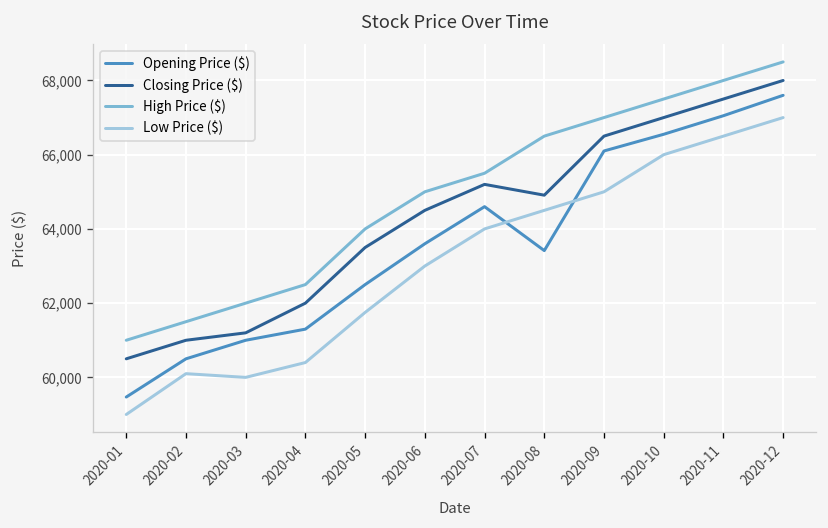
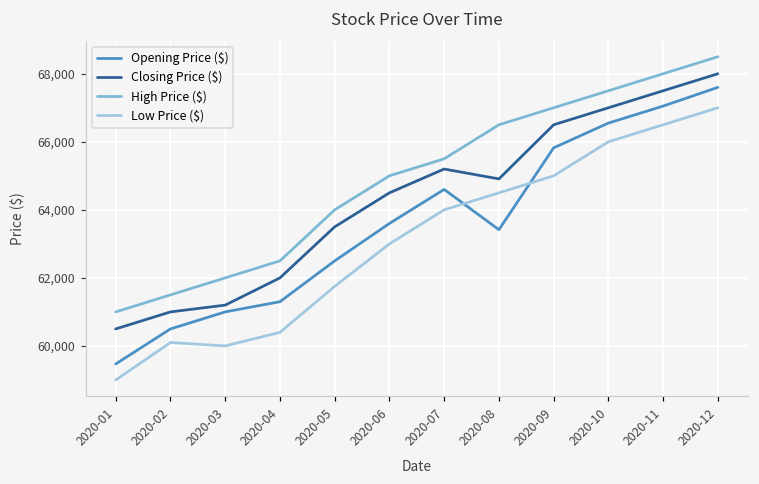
Opening Price ($), 2020-09: 66,100 -> 65,800
